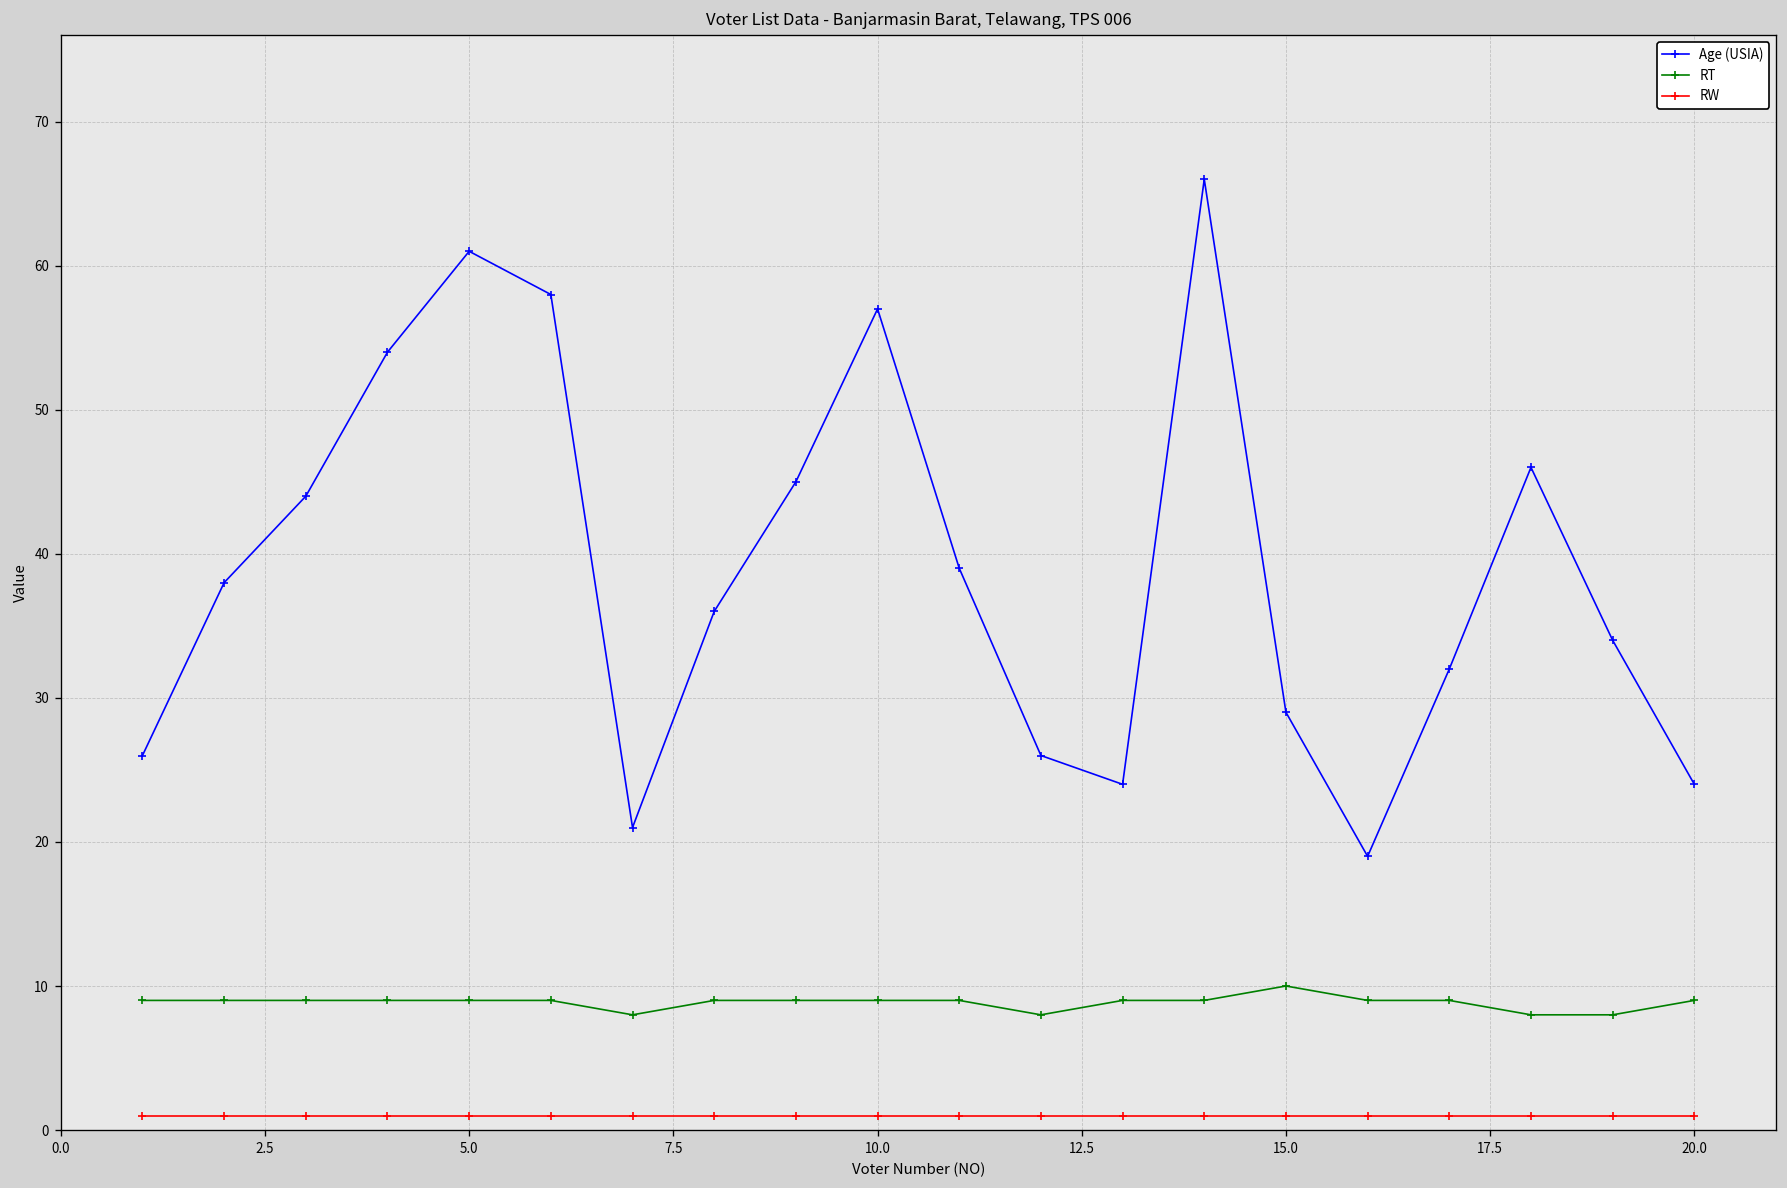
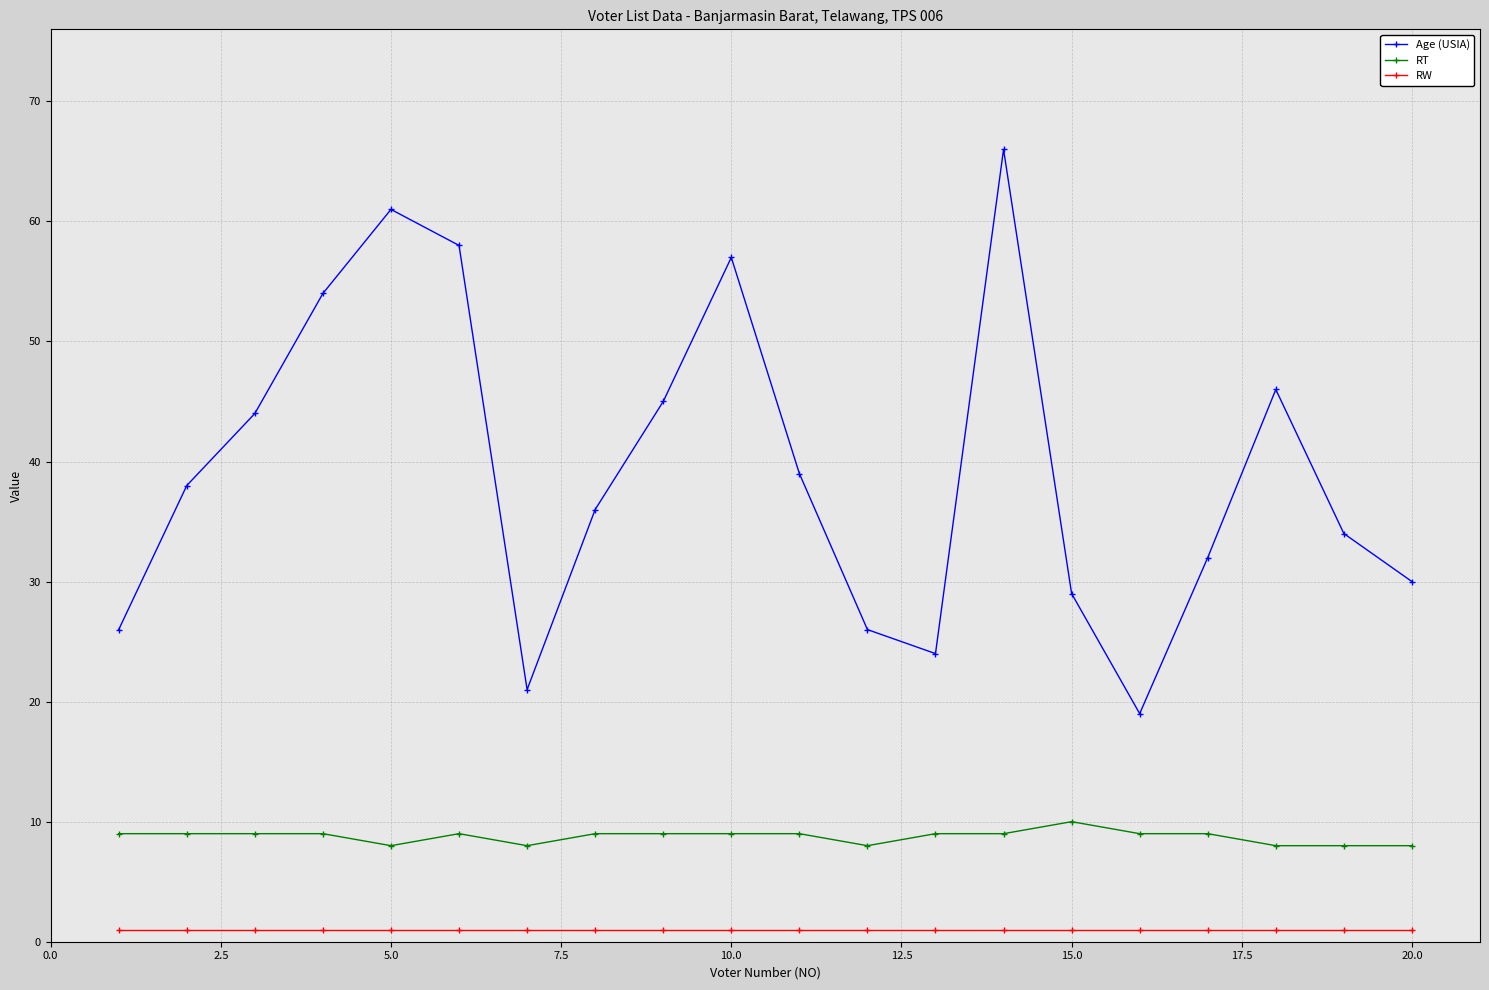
RT, 5.0: 9 -> 8
Age (USIA), 20.0: 24 -> 30
RT, 20.0: 9 -> 8
